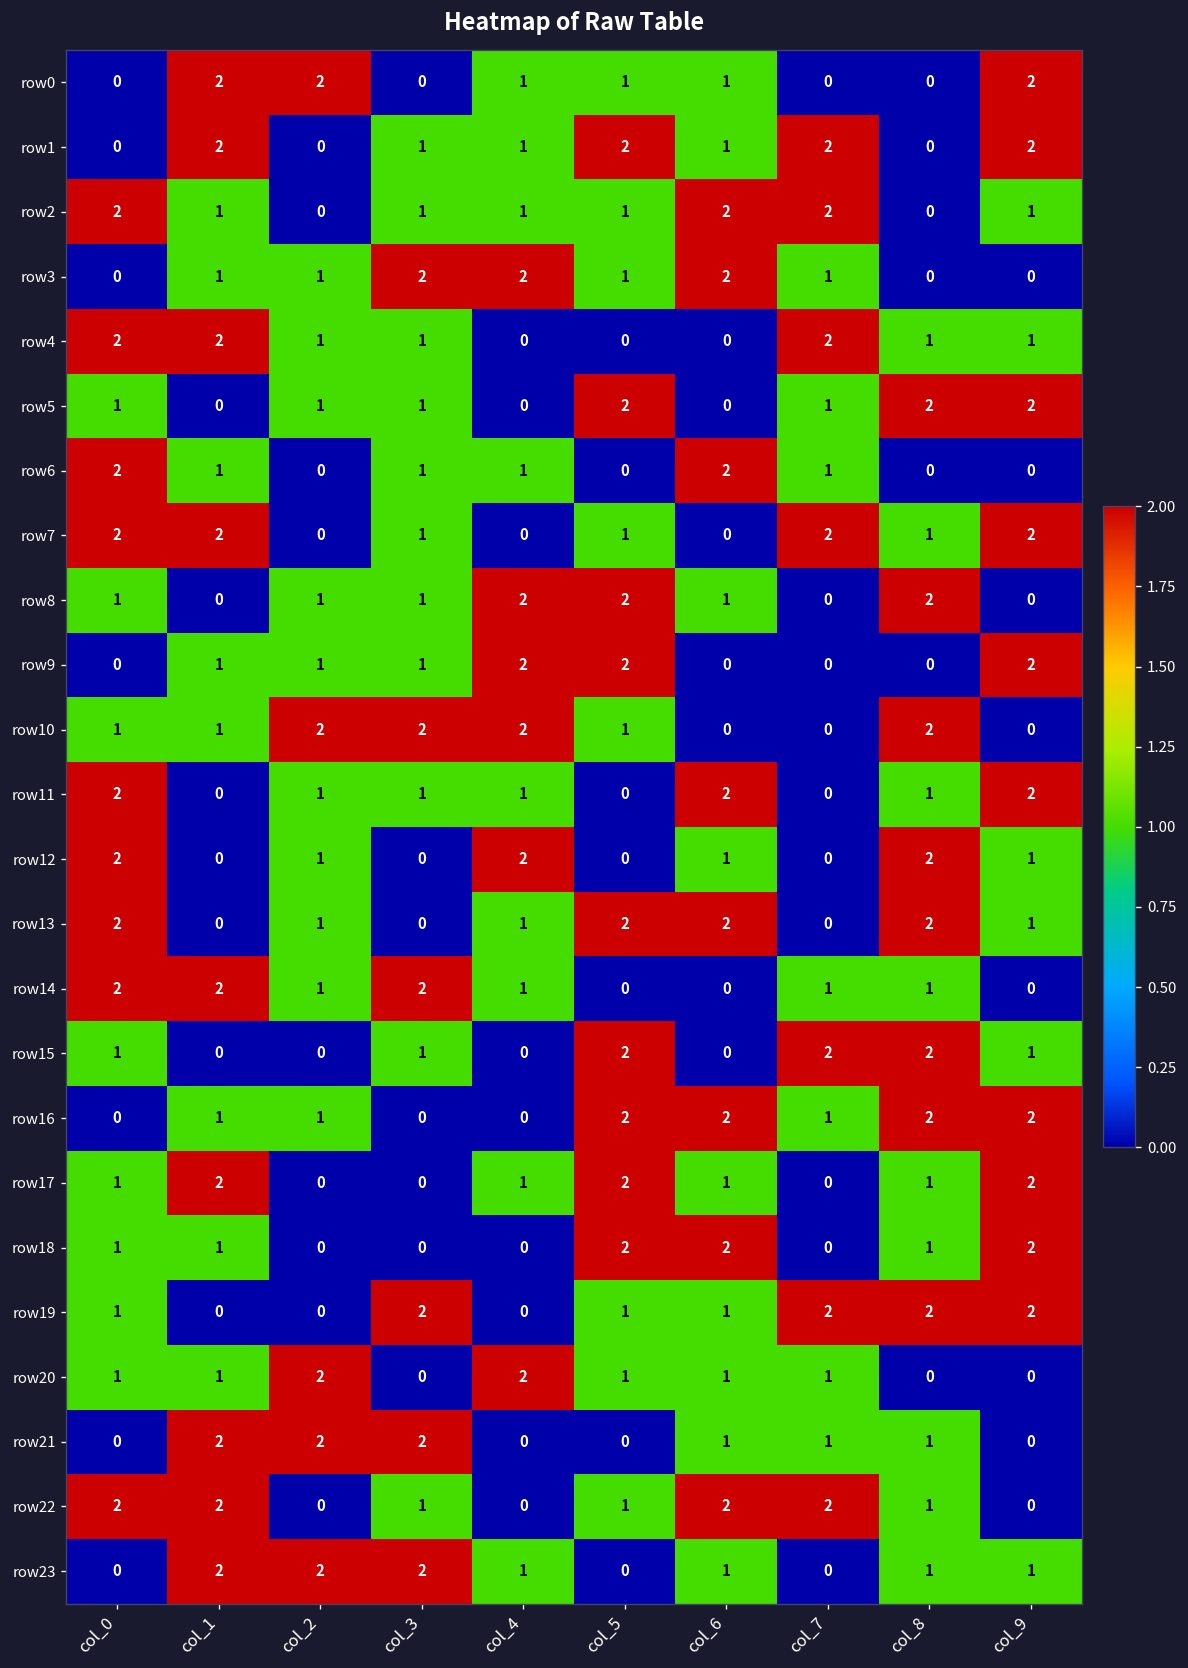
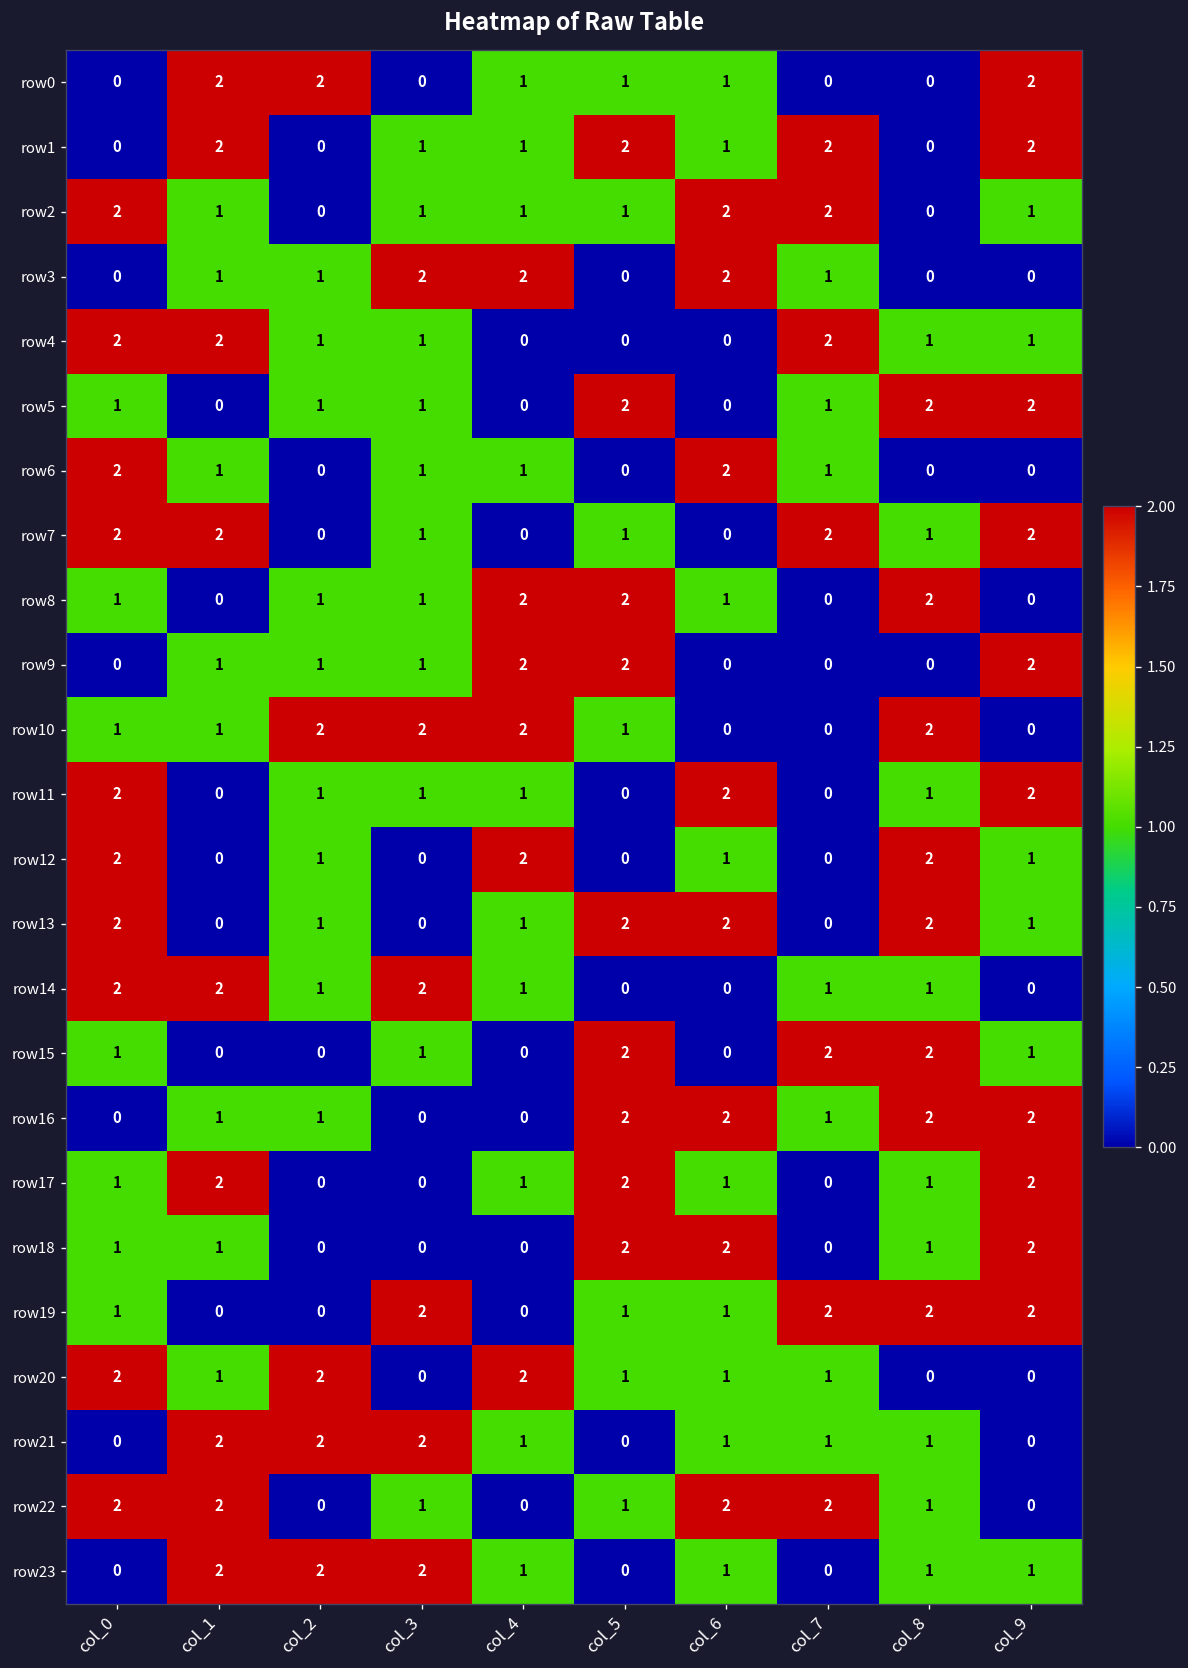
row3, col_5: 1 -> 0
row20, col_0: 1 -> 2
row21, col_4: 0 -> 1
